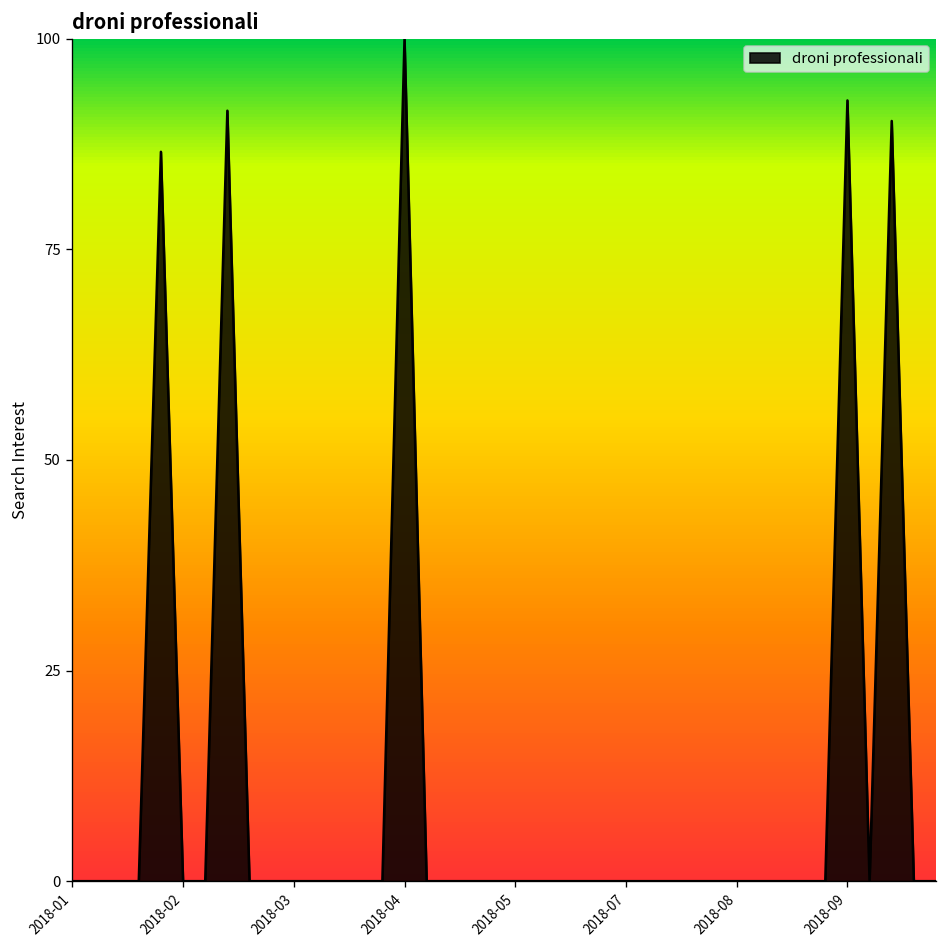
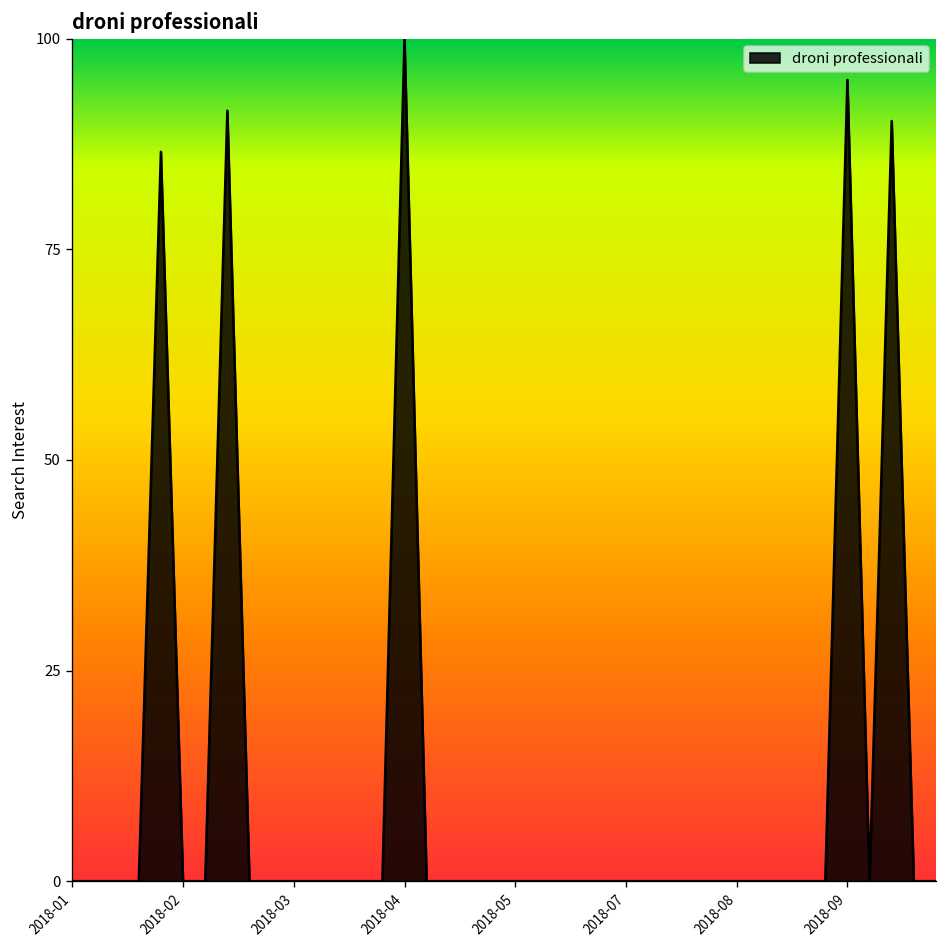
2018-09: 93 -> 95
